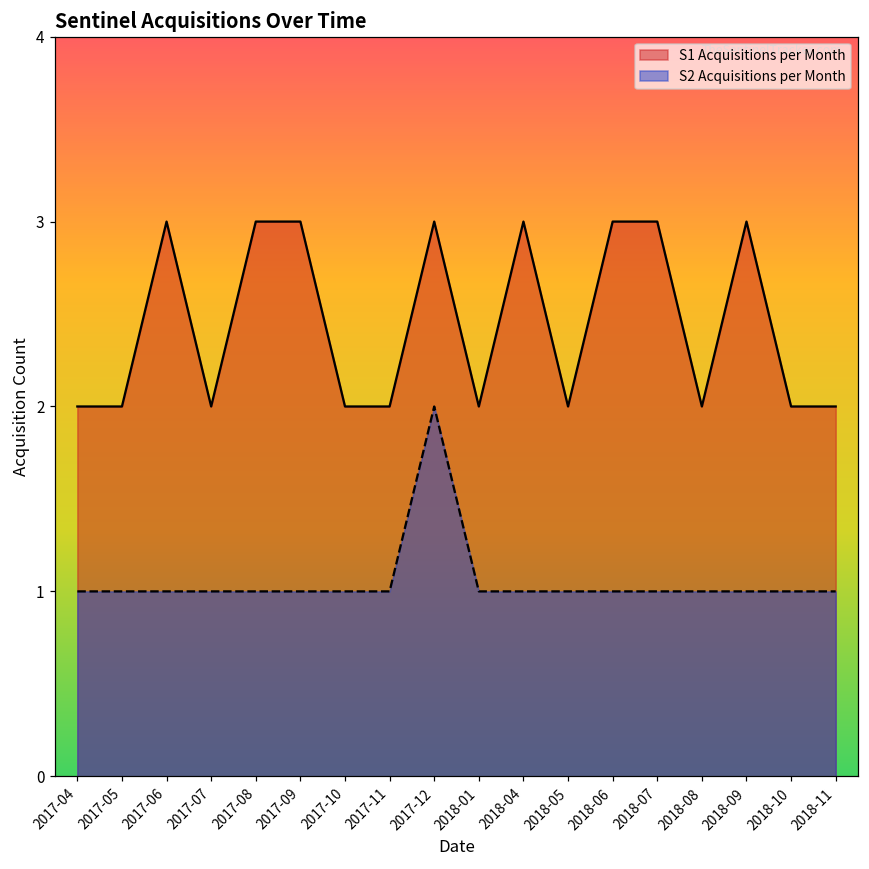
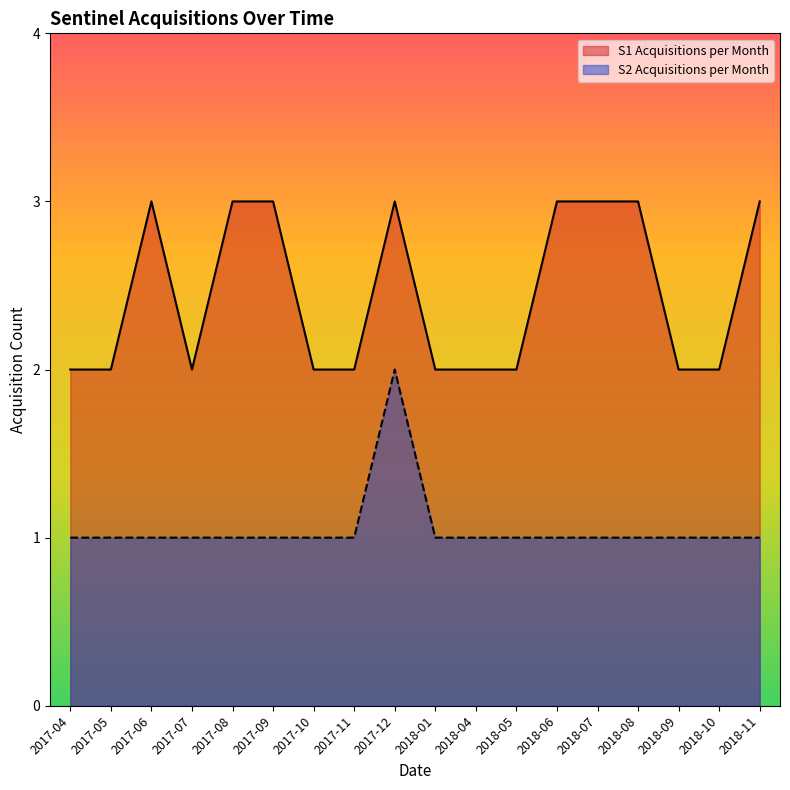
S1 Acquisitions per Month, 2018-04: 3 -> 2
S1 Acquisitions per Month, 2018-08: 2 -> 3
S1 Acquisitions per Month, 2018-09: 3 -> 2
S1 Acquisitions per Month, 2018-11: 2 -> 3
